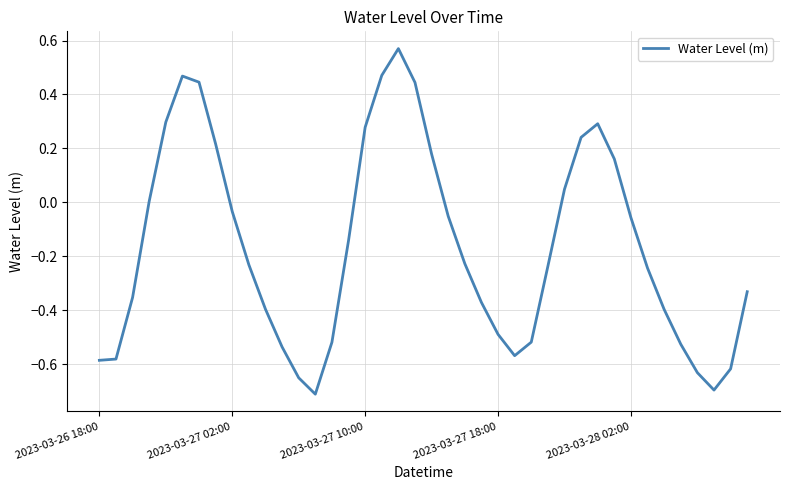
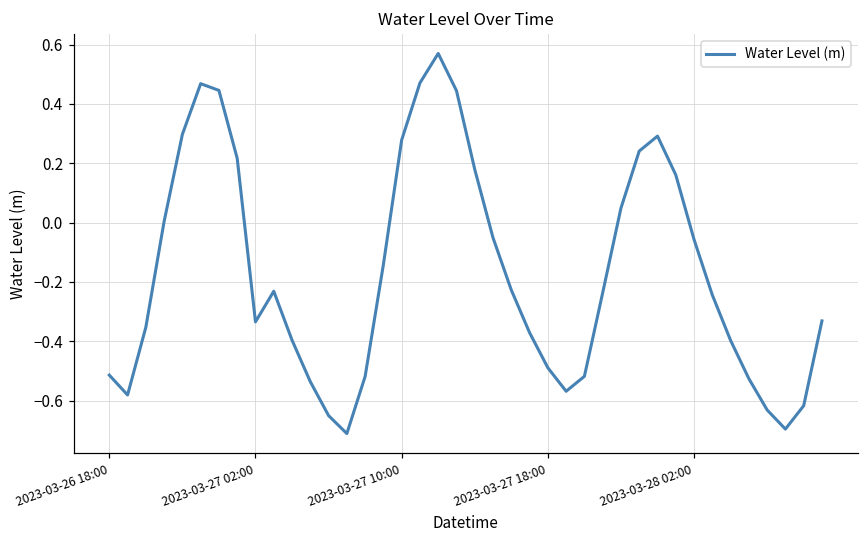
2023-03-26 18:00: -0.59 -> -0.51
2023-03-27 02:00: -0.03 -> -0.33
